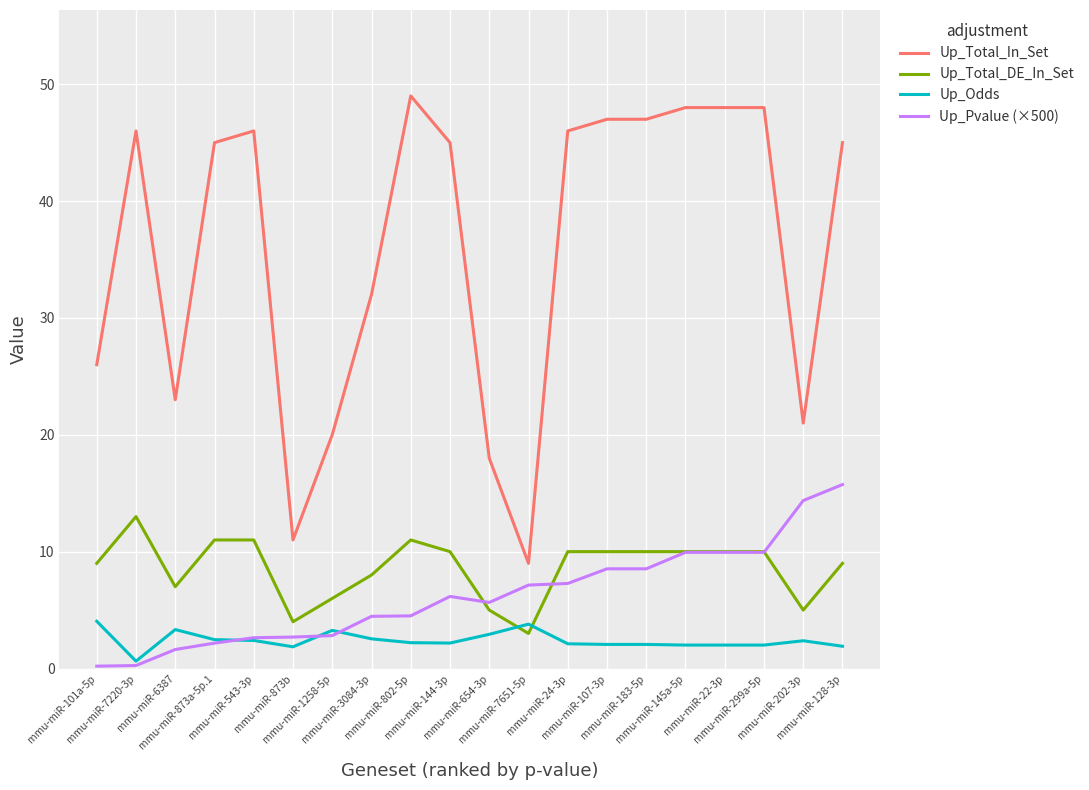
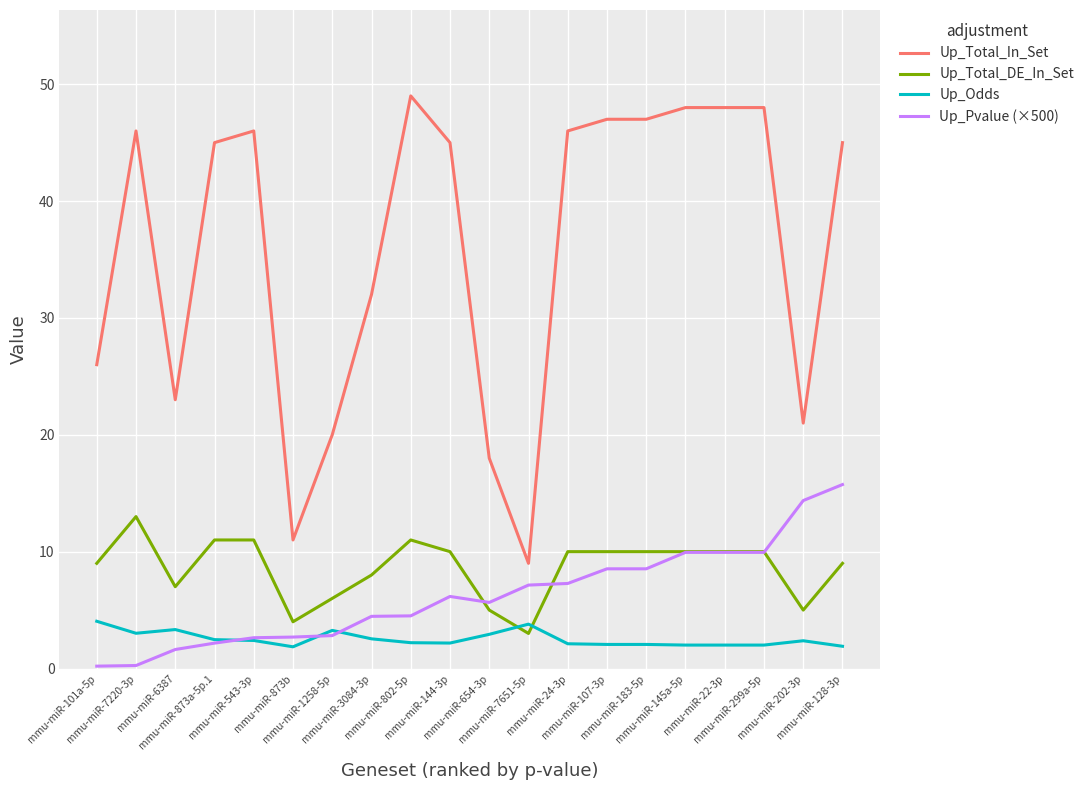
Up_Odds, mmu-miR-7220-3p: 0.6 -> 3.0
